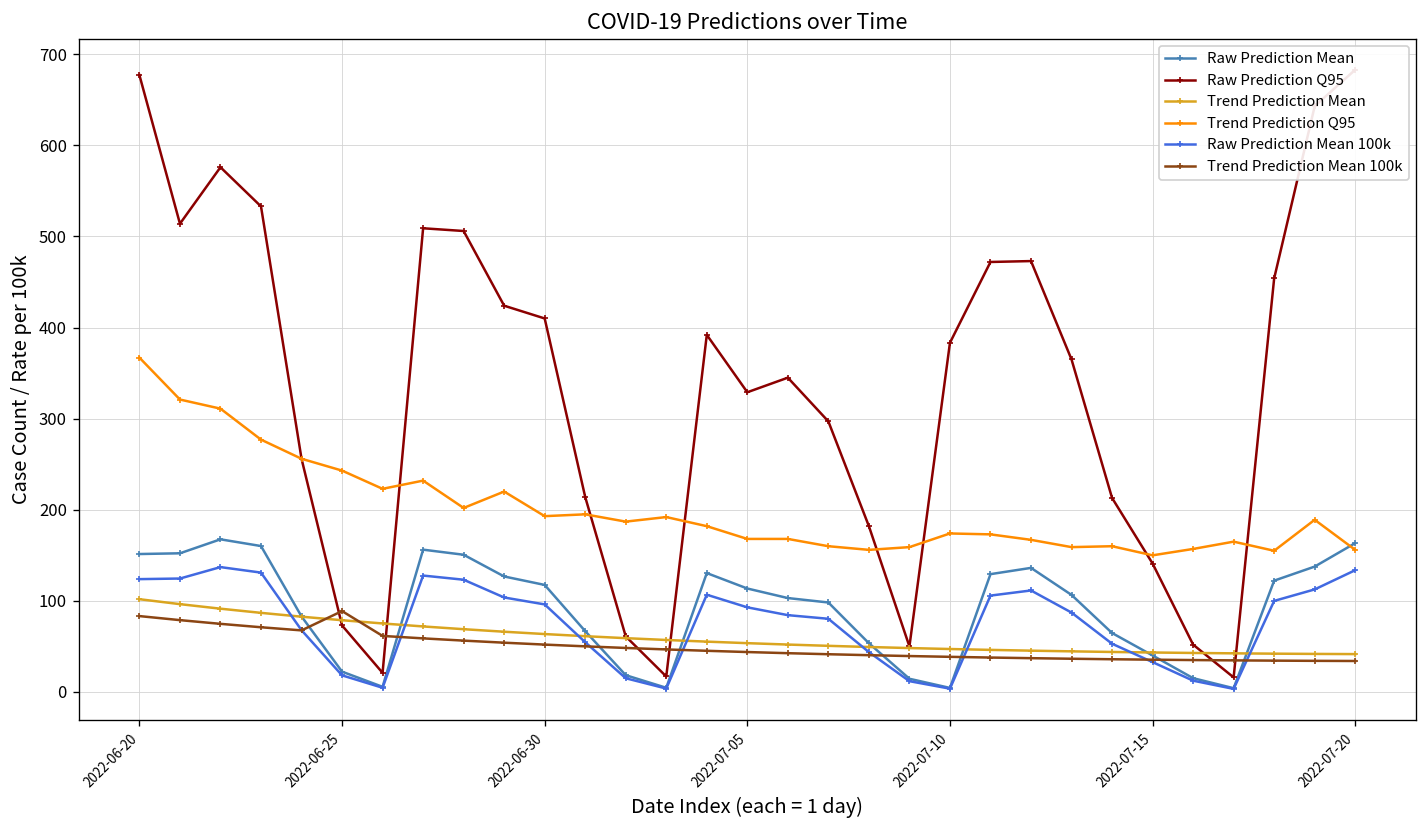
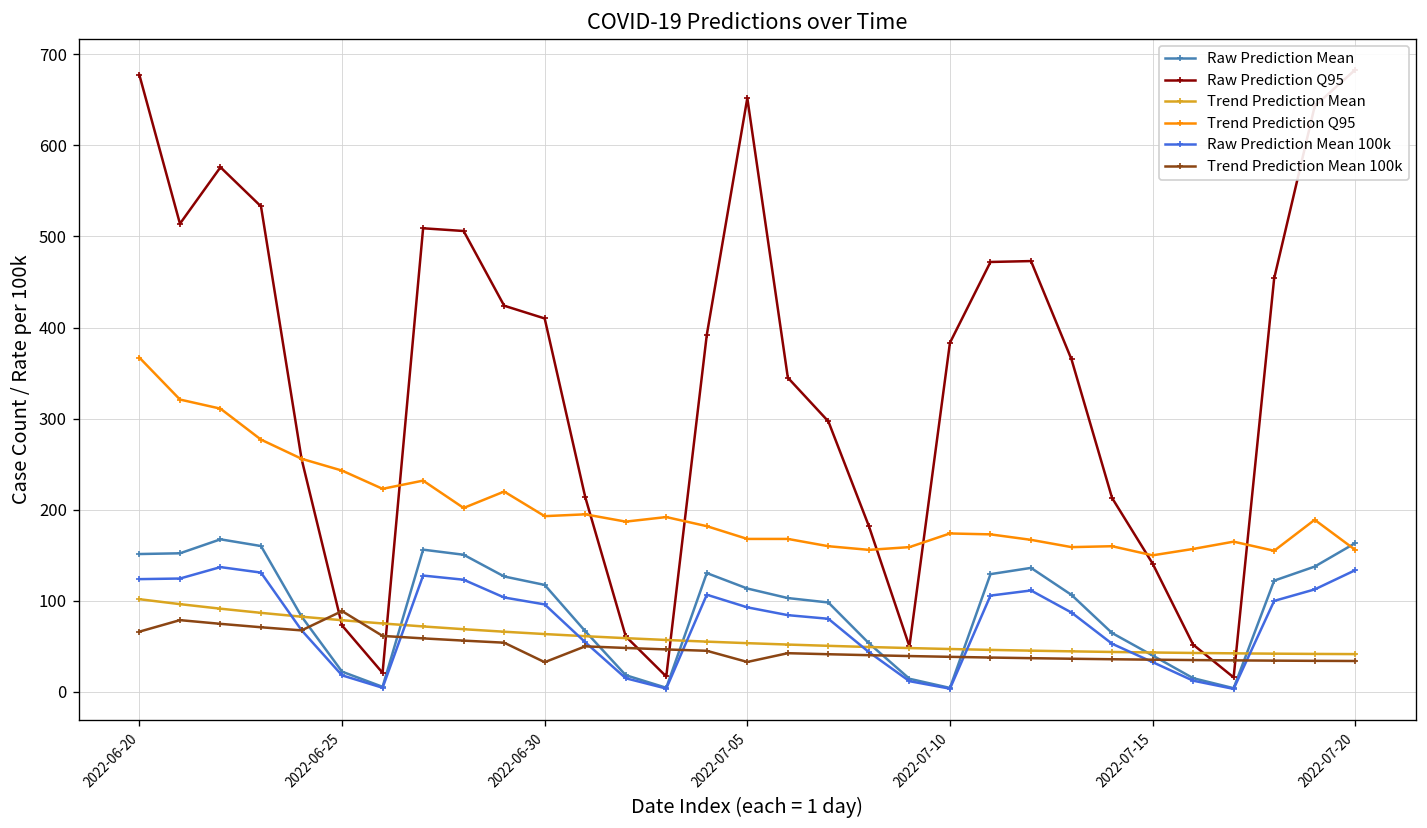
Trend Prediction Mean 100k, 2022-06-20: 80 -> 70
Trend Prediction Mean 100k, 2022-06-30: 50 -> 30
Raw Prediction Q95, 2022-07-05: 330 -> 650
Trend Prediction Mean 100k, 2022-07-05: 40 -> 30
